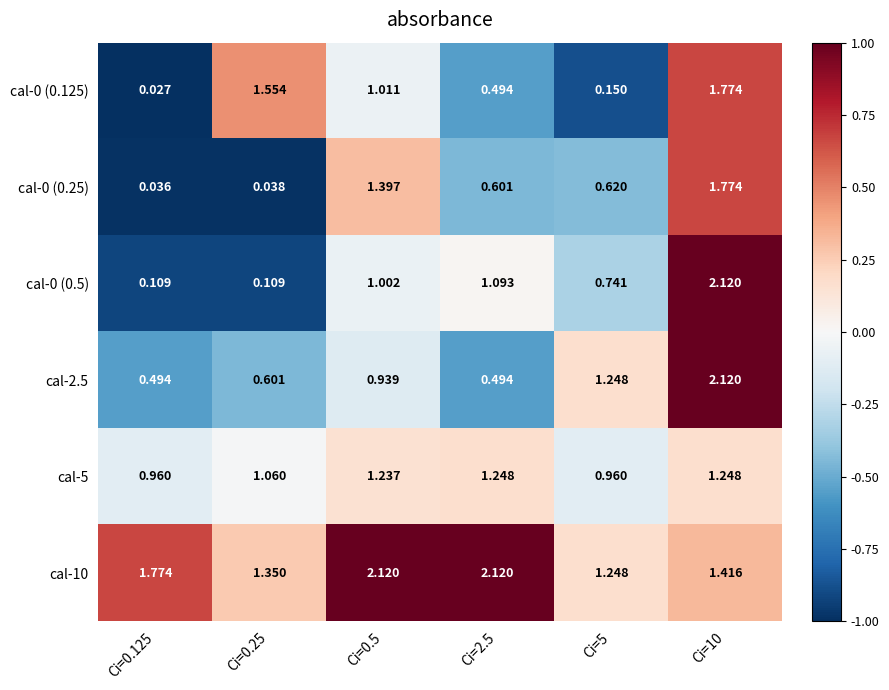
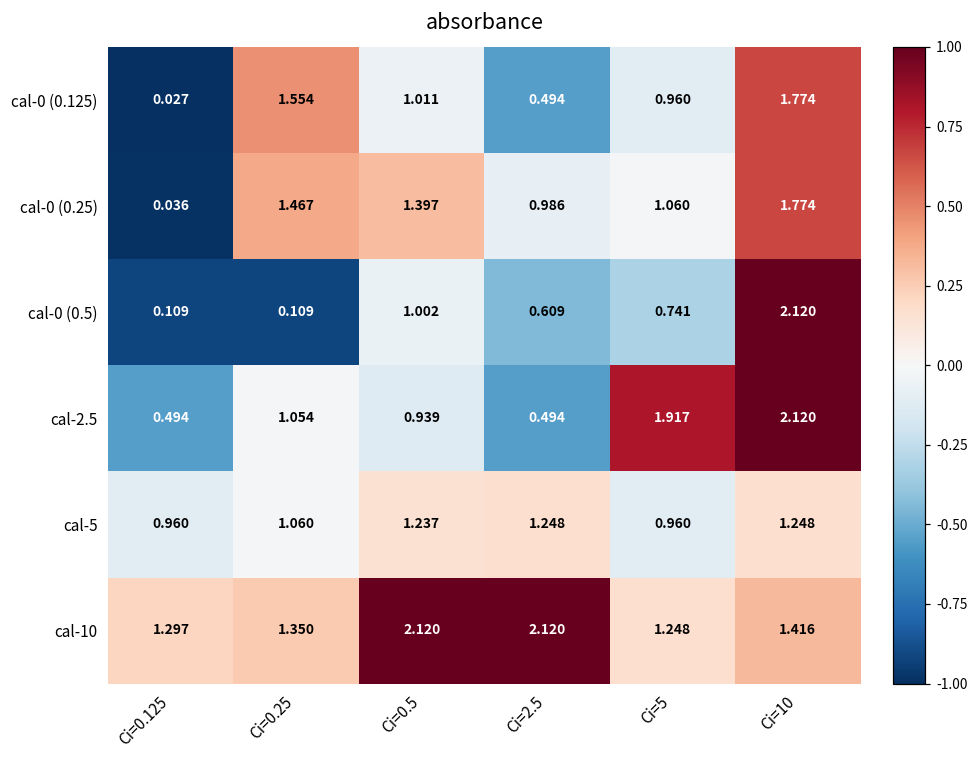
cal-0 (0.125), Ci=5: 0.150 -> 0.960
cal-0 (0.25), Ci=0.25: 0.038 -> 1.467
cal-0 (0.25), Ci=2.5: 0.601 -> 0.986
cal-0 (0.25), Ci=5: 0.620 -> 1.060
cal-0 (0.5), Ci=2.5: 1.093 -> 0.609
cal-2.5, Ci=0.25: 0.601 -> 1.054
cal-2.5, Ci=5: 1.248 -> 1.917
cal-10, Ci=0.125: 1.774 -> 1.297
